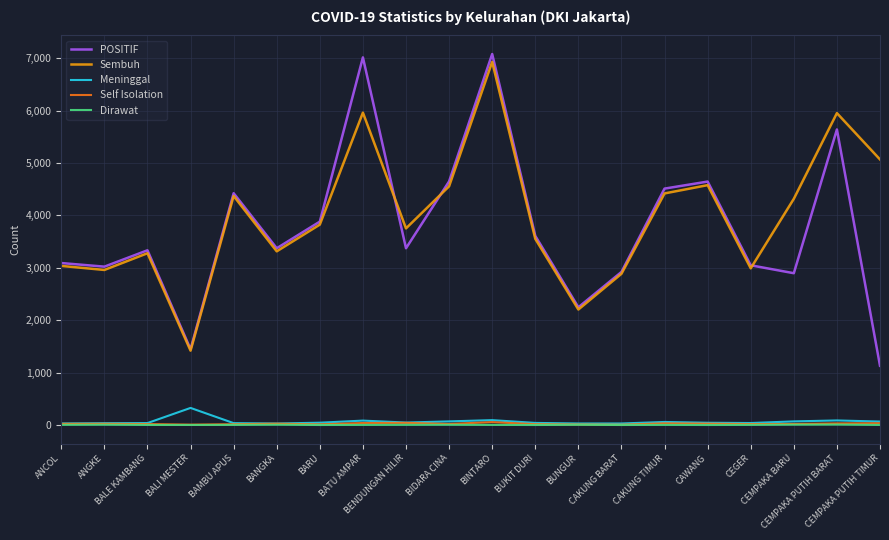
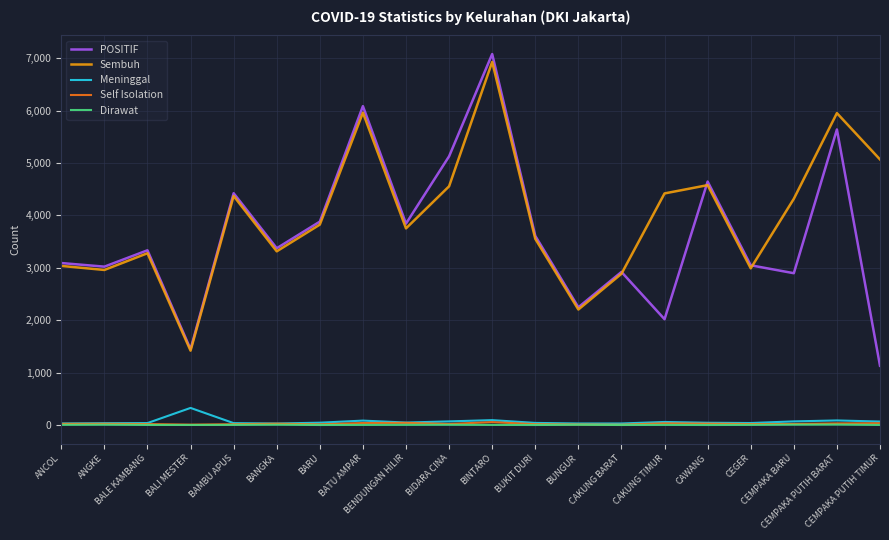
POSITIF, BATU AMPAR: 7,000 -> 6,100
POSITIF, BENDUNGAN HILIR: 3,400 -> 3,800
POSITIF, BIDARA CINA: 4,600 -> 5,100
POSITIF, CAKUNG TIMUR: 4,500 -> 2,000
